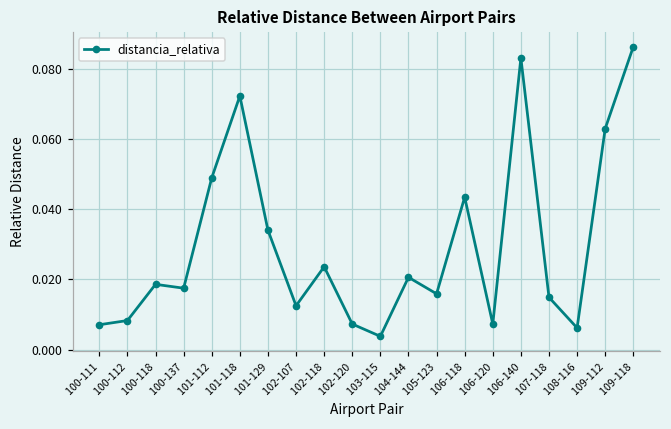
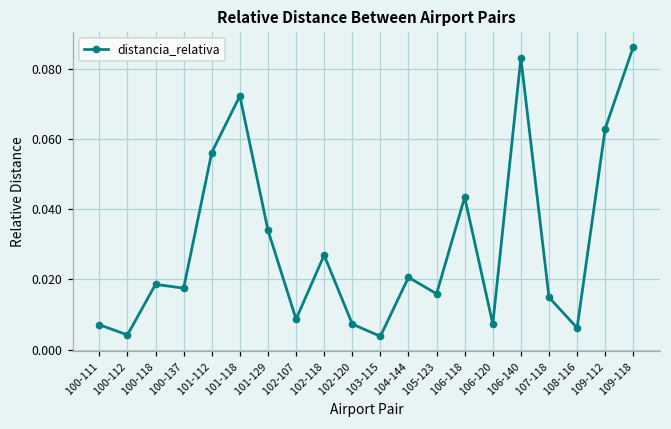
100-112: 0.008 -> 0.004
101-112: 0.049 -> 0.056
102-107: 0.013 -> 0.009
102-118: 0.024 -> 0.027
